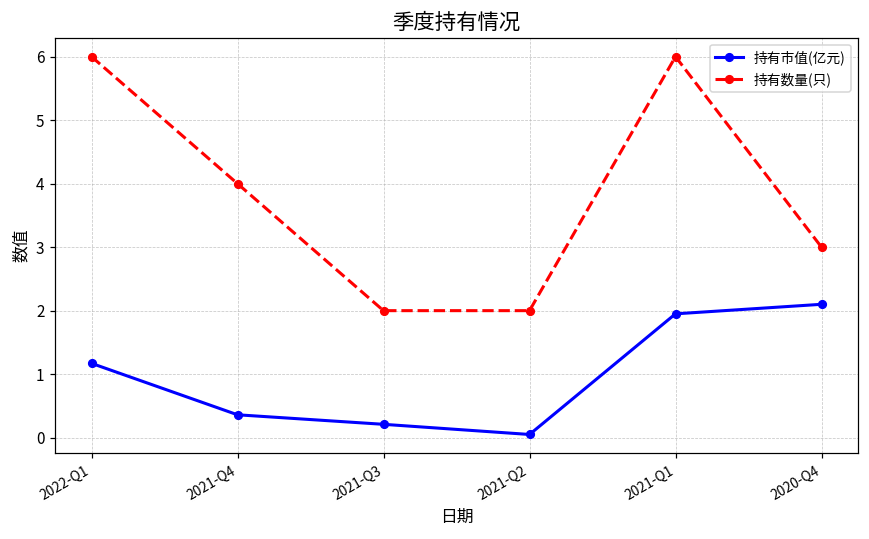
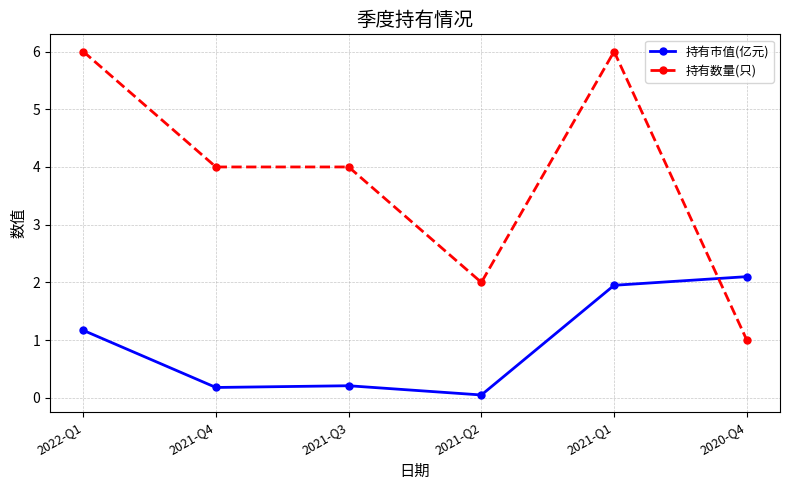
持有市值(亿元), 2021-Q4: 0.4 -> 0.2
持有数量(只), 2021-Q3: 2 -> 4
持有数量(只), 2020-Q4: 3 -> 1
